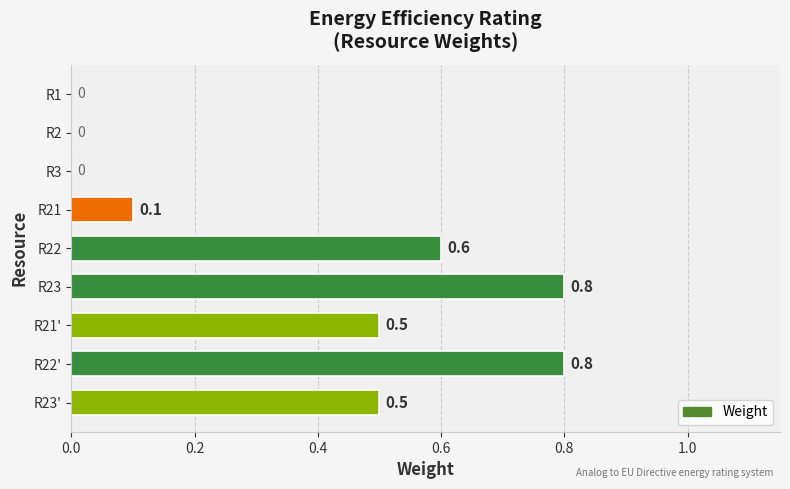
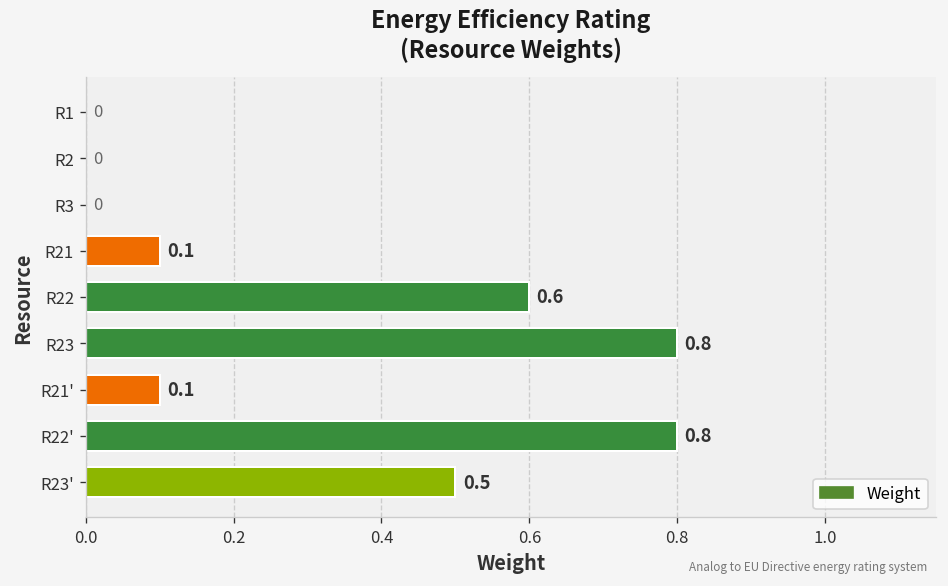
R21': 0.5 -> 0.1
